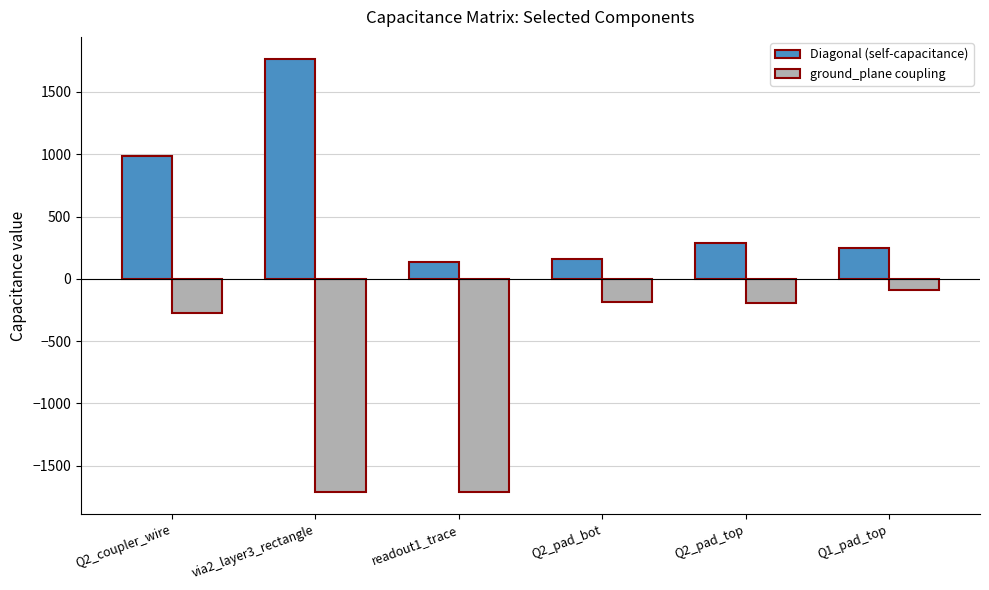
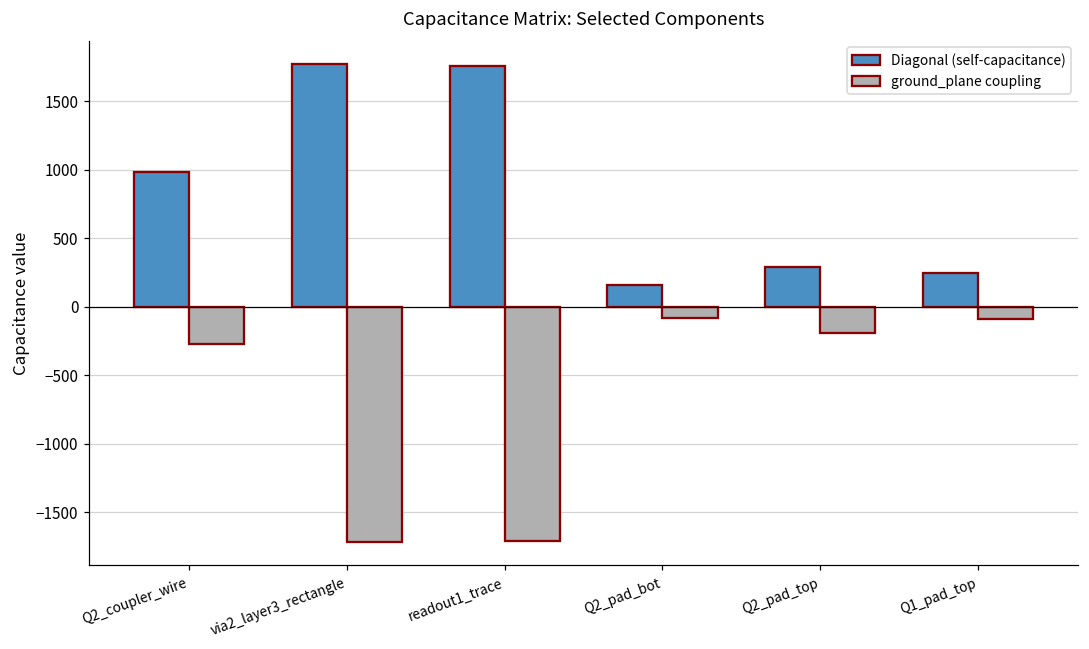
Diagonal (self-capacitance), readout1_trace: 130 -> 1760
ground_plane coupling, Q2_pad_bot: -190 -> -80
